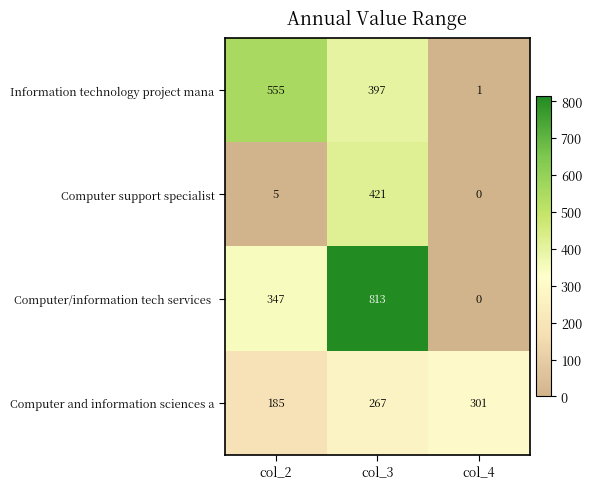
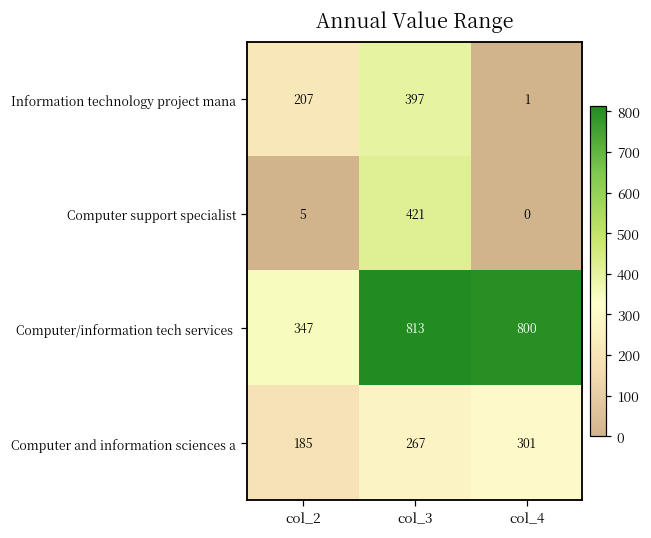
Information technology project mana, col_2: 555 -> 207
Computer/information tech services, col_4: 0 -> 800
